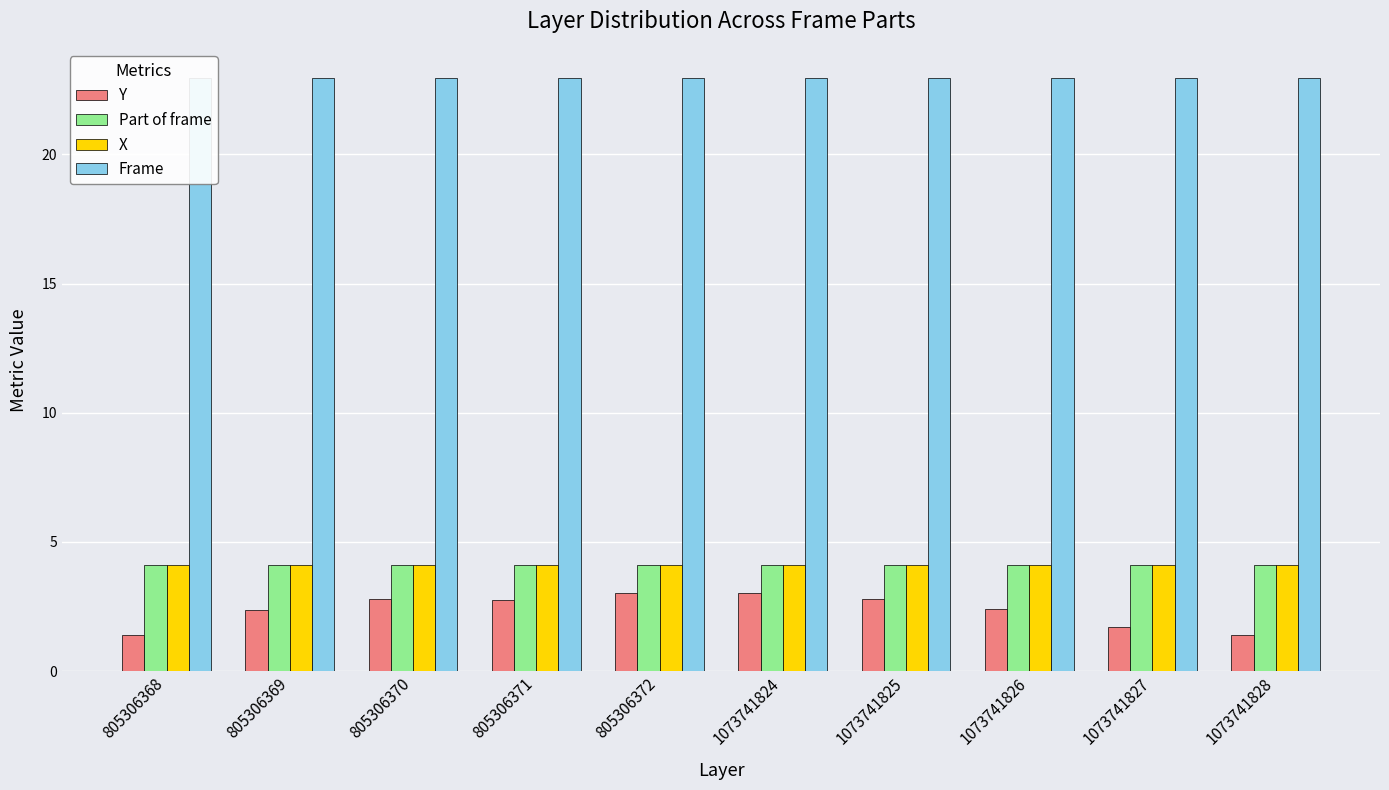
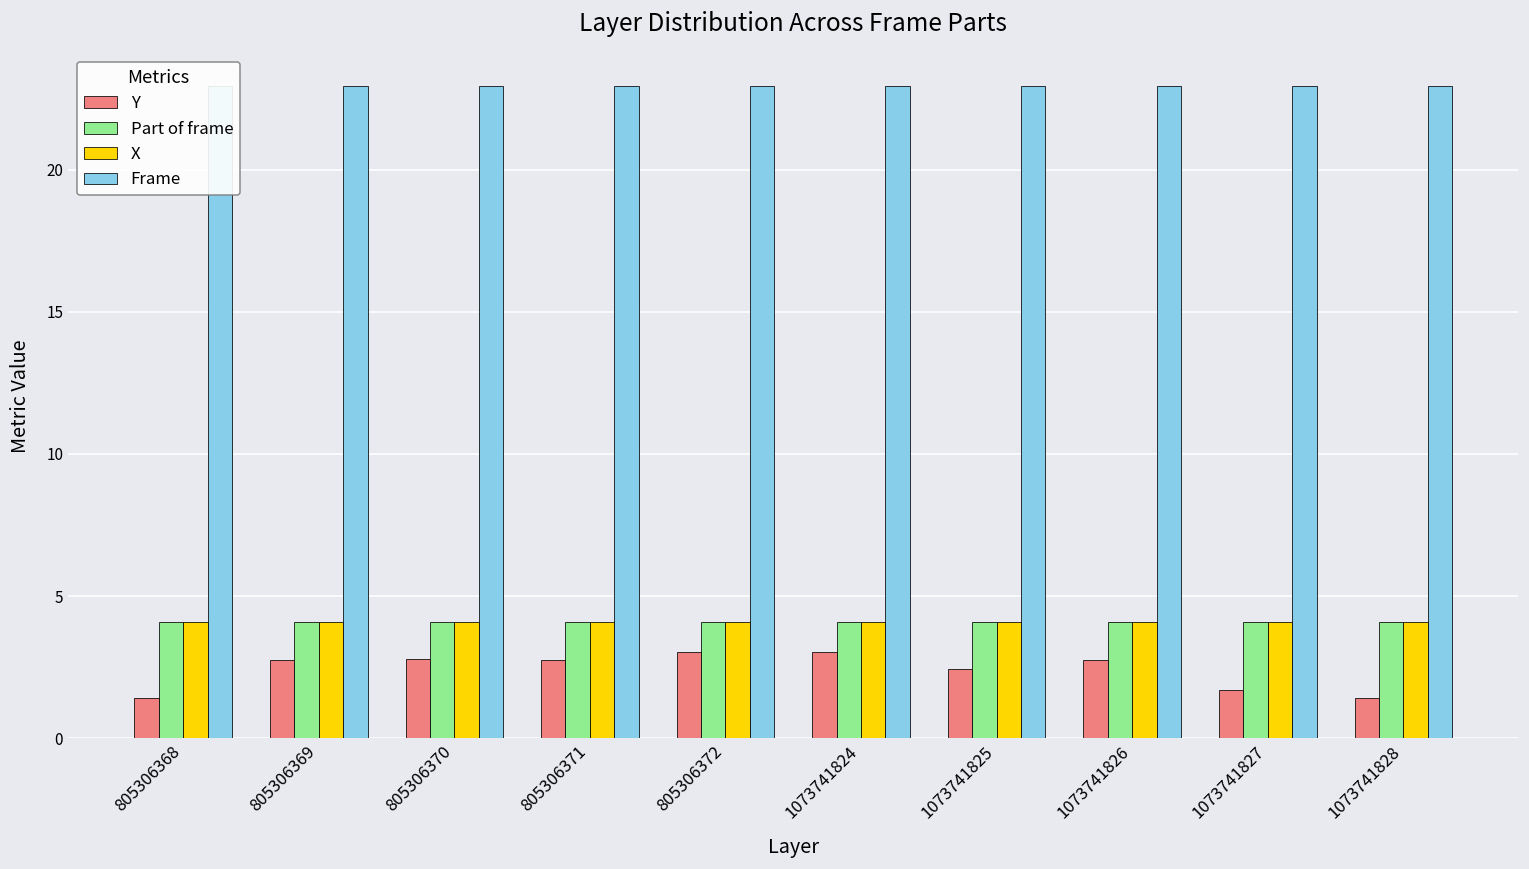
Y, 805306369: 2.4 -> 2.8
Y, 1073741825: 2.8 -> 2.4
Y, 1073741826: 2.4 -> 2.8
